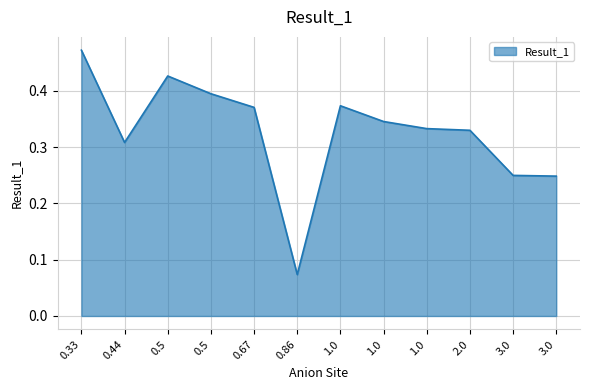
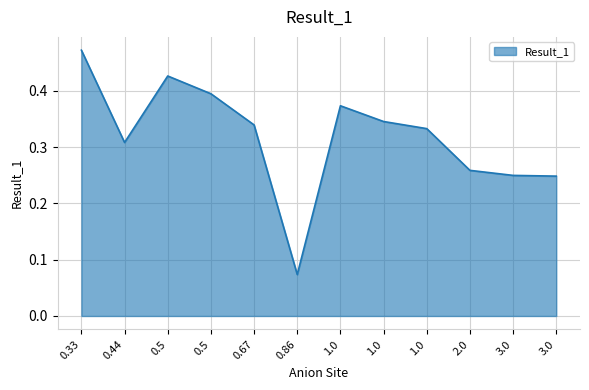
0.67: 0.37 -> 0.34
2.0: 0.33 -> 0.26
